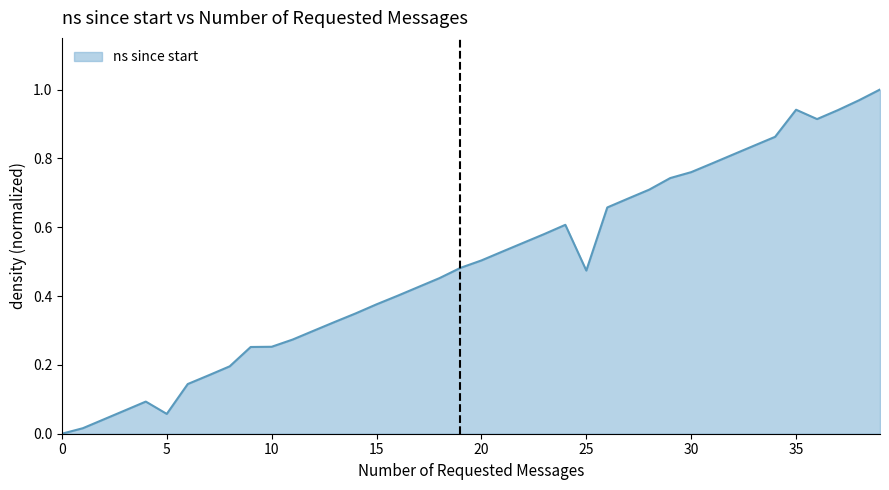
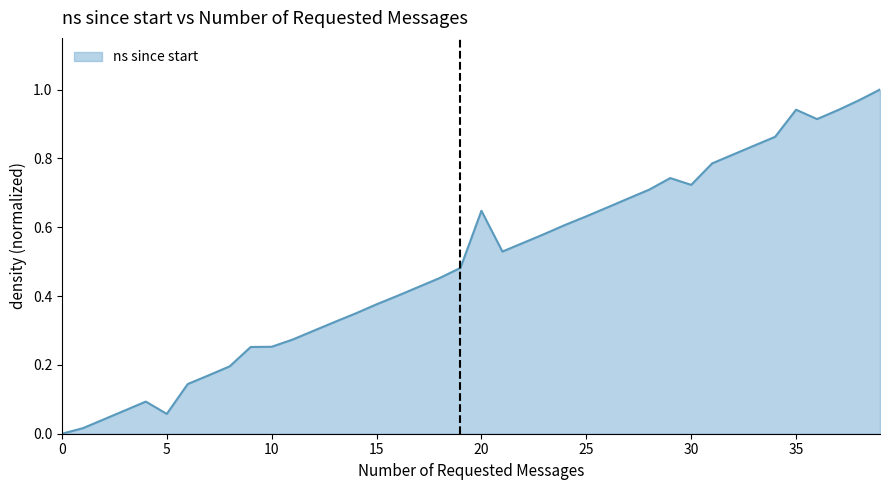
20: 0.50 -> 0.65
25: 0.47 -> 0.63
30: 0.76 -> 0.72
